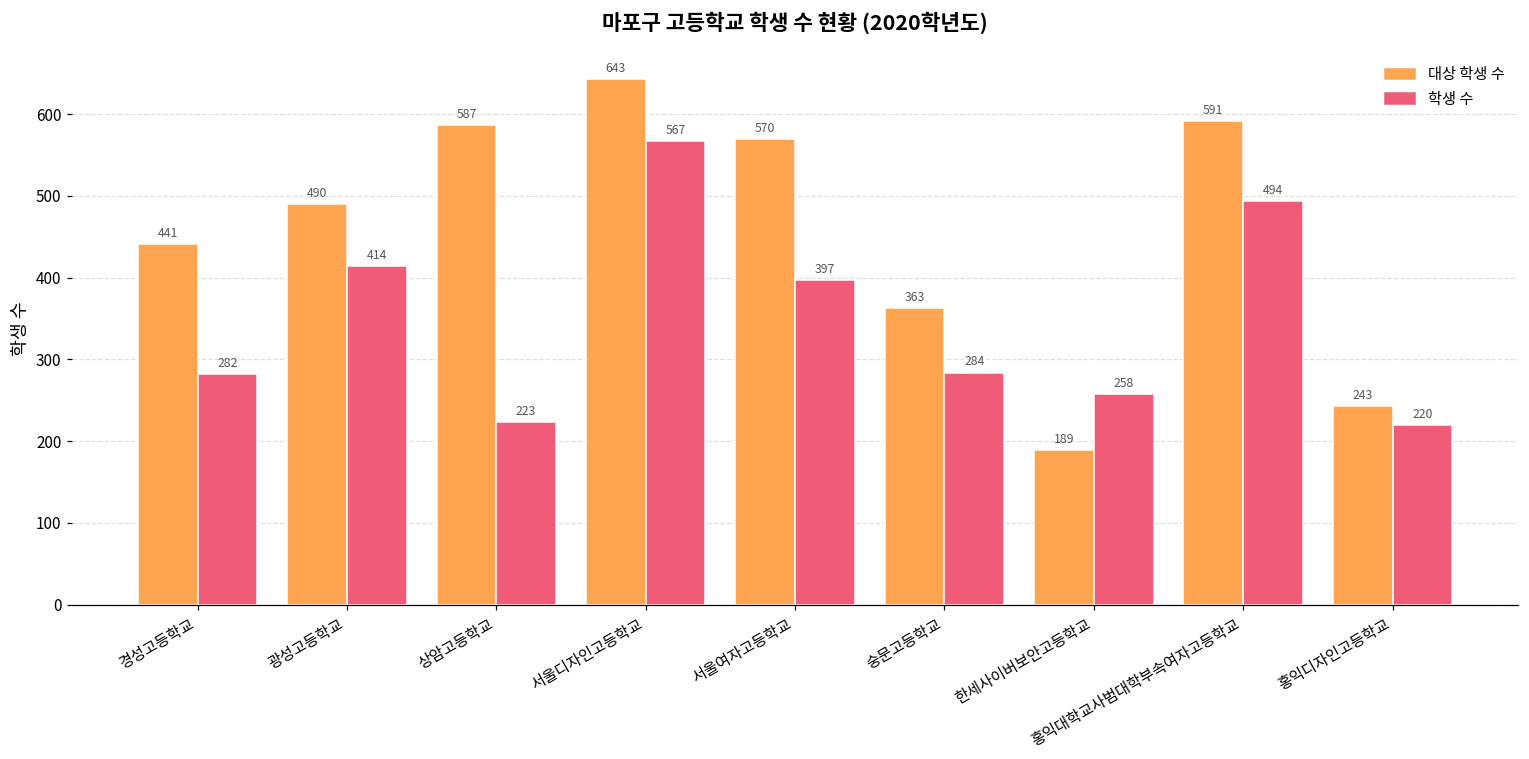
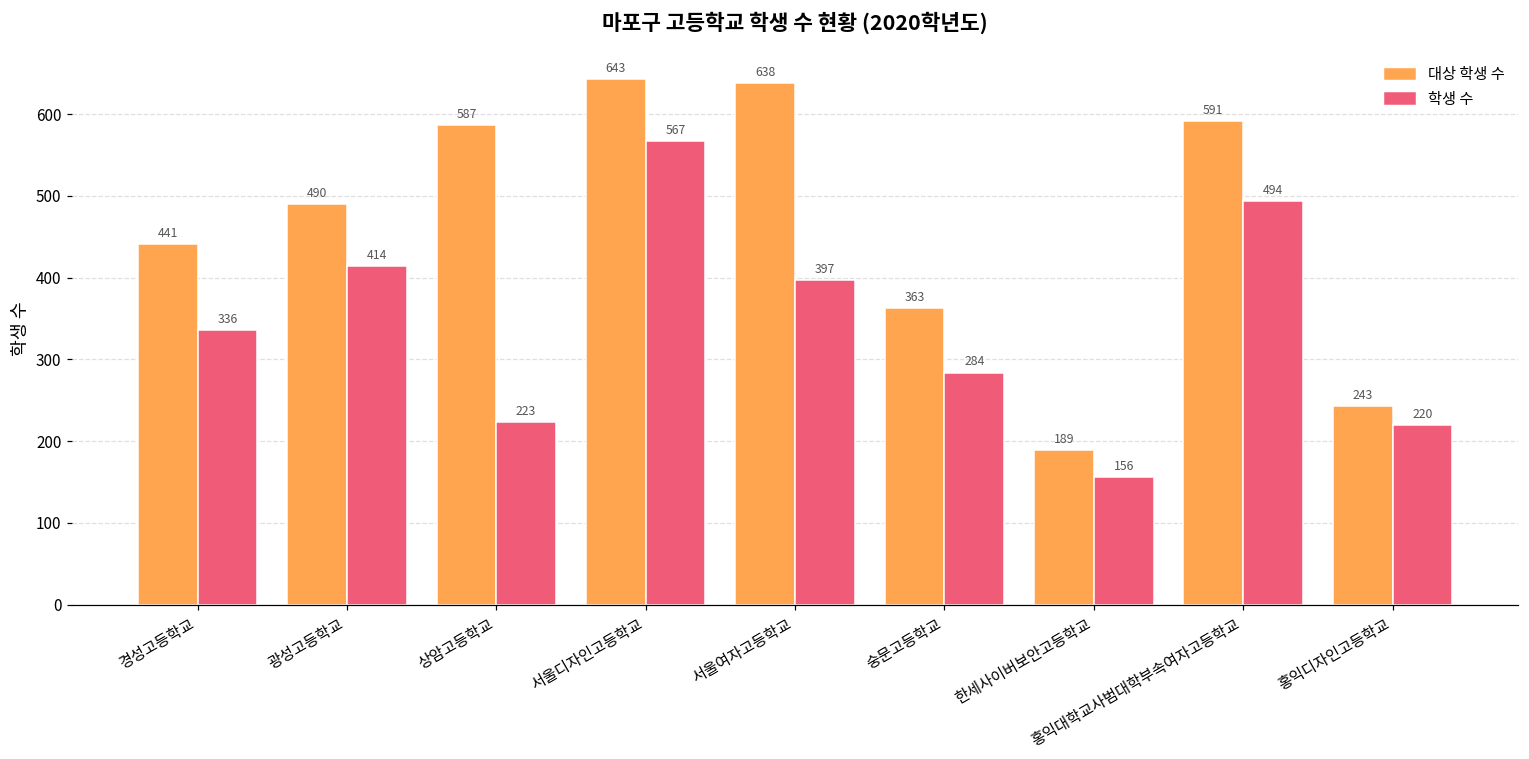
학생 수, 경성고등학교: 282 -> 336
대상 학생 수, 서울여자고등학교: 570 -> 638
학생 수, 한세사이버보안고등학교: 258 -> 156
